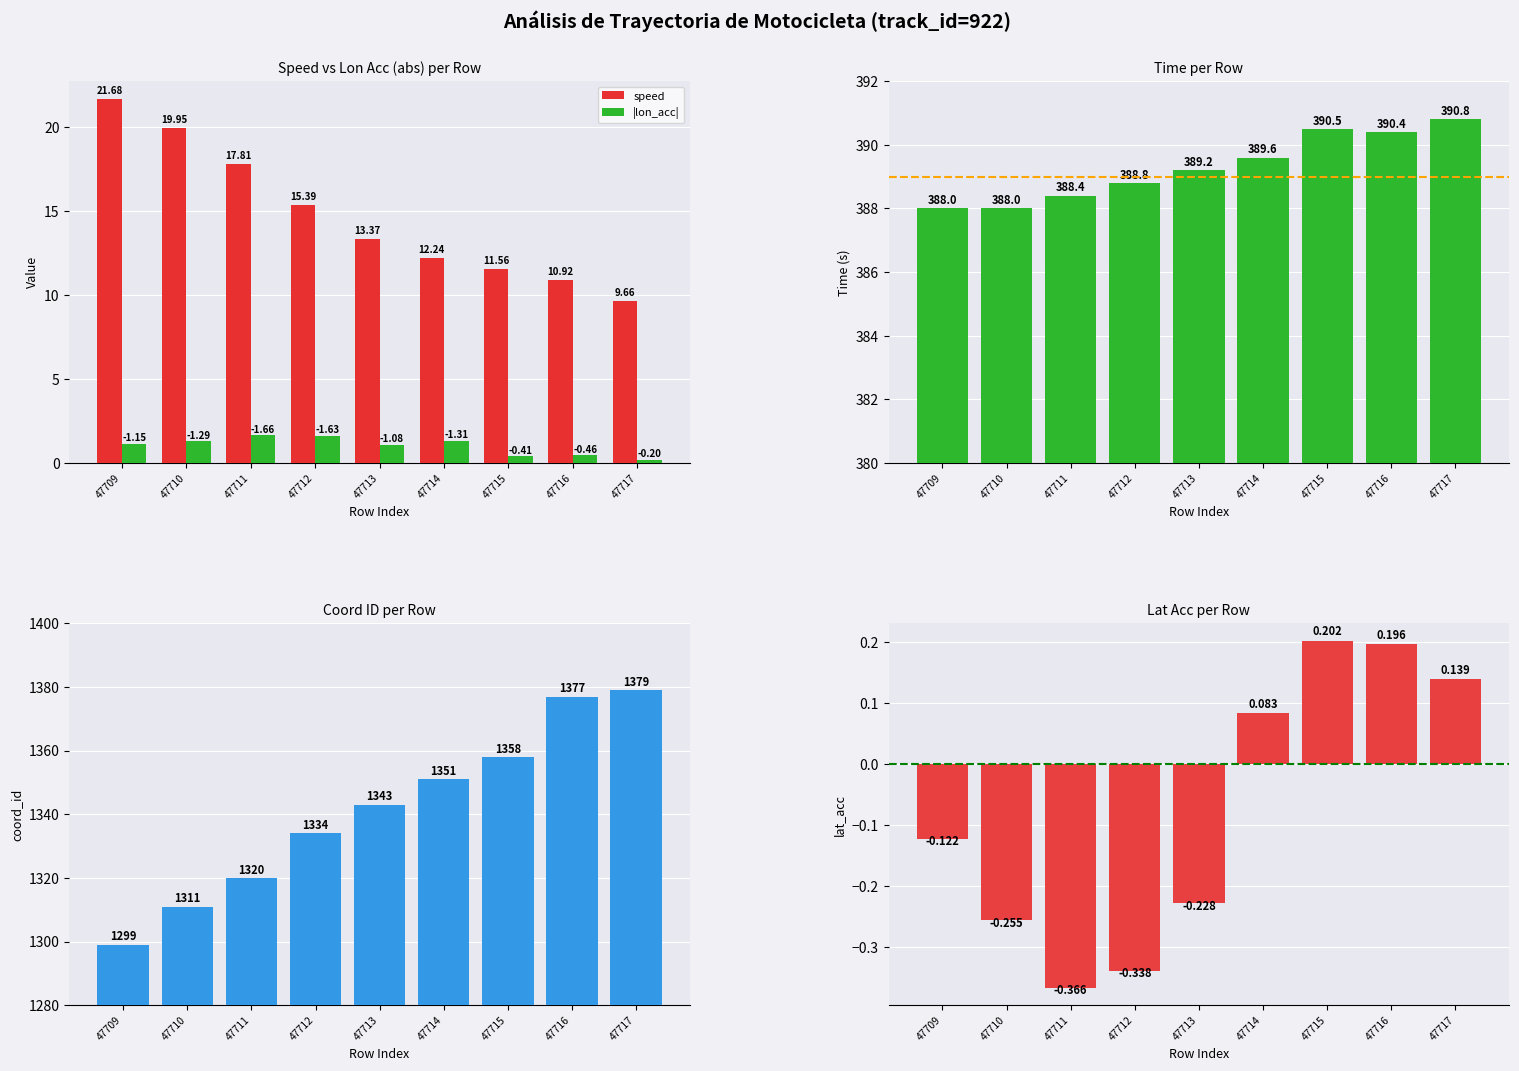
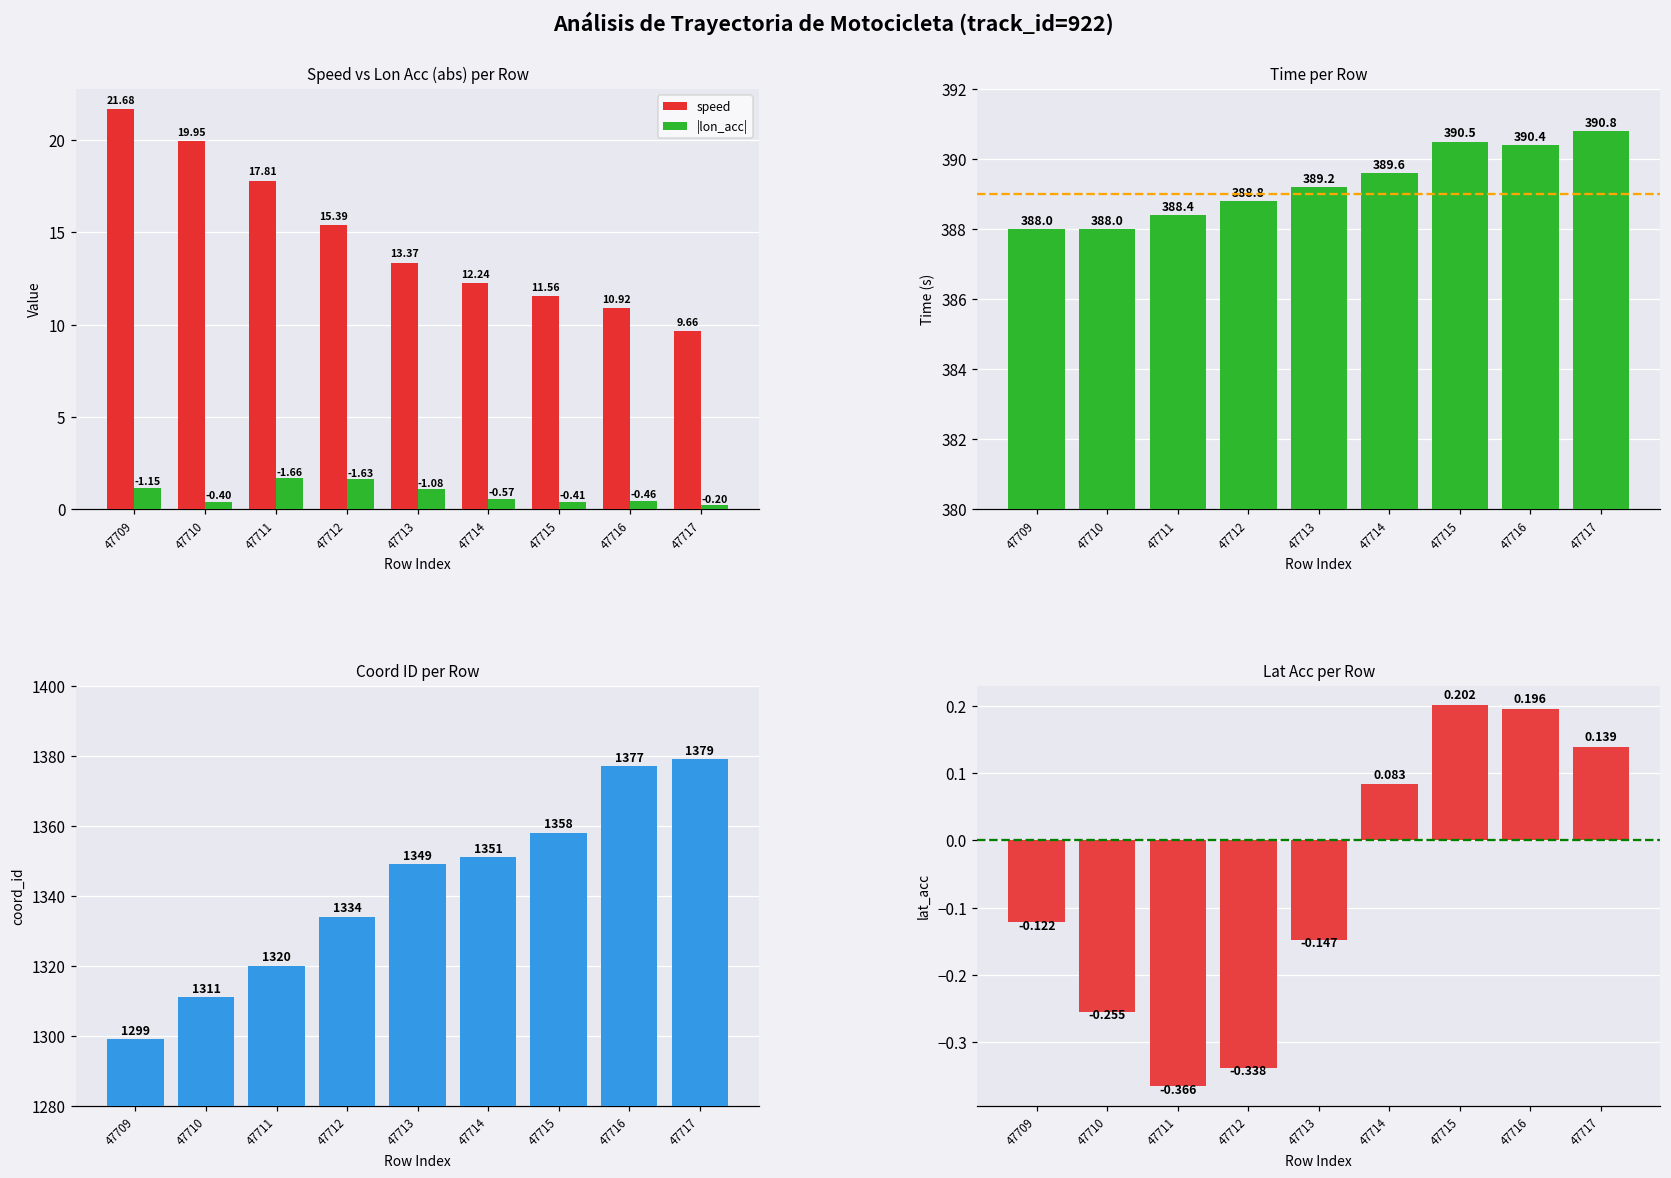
Speed vs Lon Acc (abs) per Row, |lon_acc|, 47710: -1.29 -> -0.40
Speed vs Lon Acc (abs) per Row, |lon_acc|, 47714: -1.31 -> -0.57
Coord ID per Row, 47713: 1343 -> 1349
Lat Acc per Row, 47713: -0.228 -> -0.147
